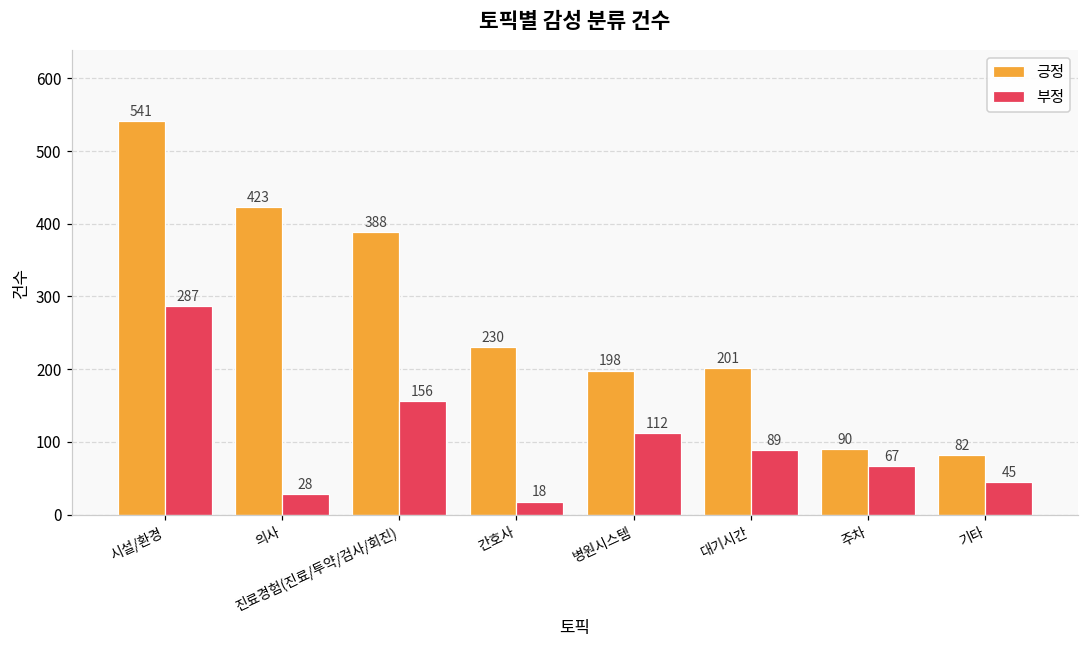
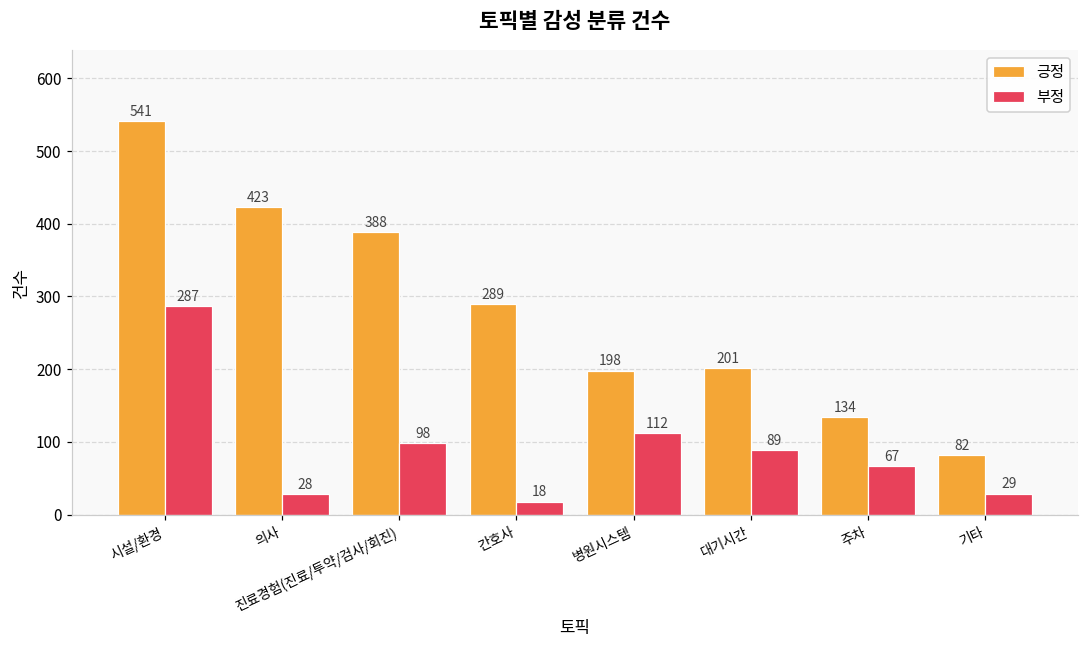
부정, 진료경험(진료/투약/검사/회진): 156 -> 98
긍정, 간호사: 230 -> 289
긍정, 주차: 90 -> 134
부정, 기타: 45 -> 29
